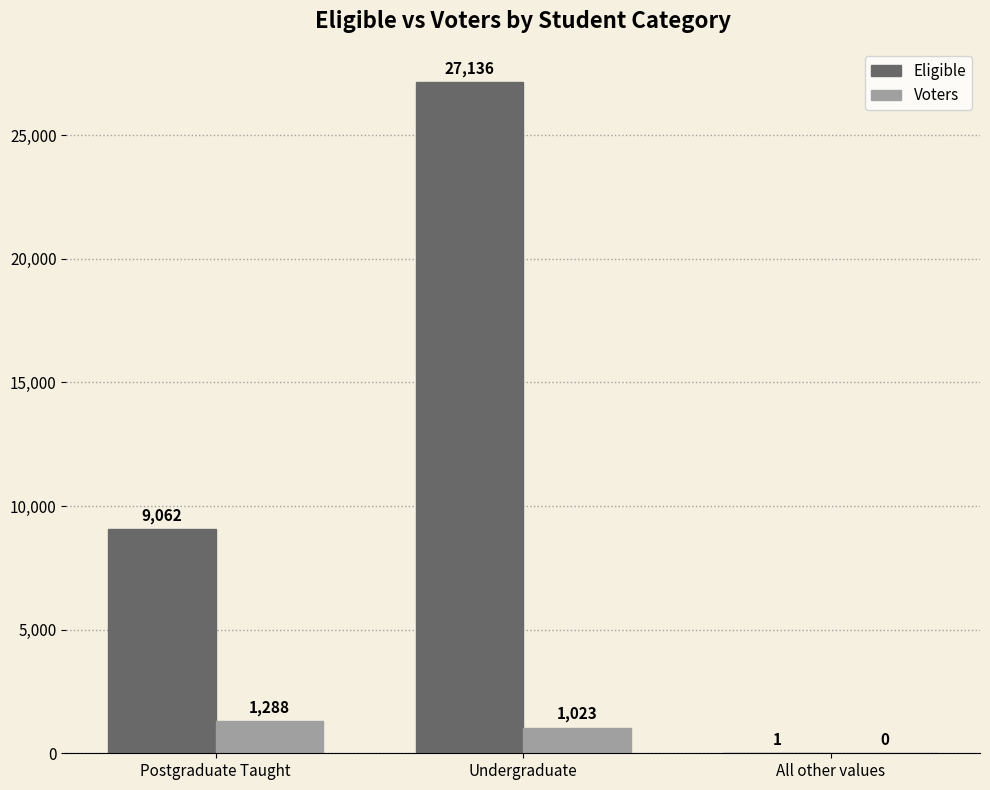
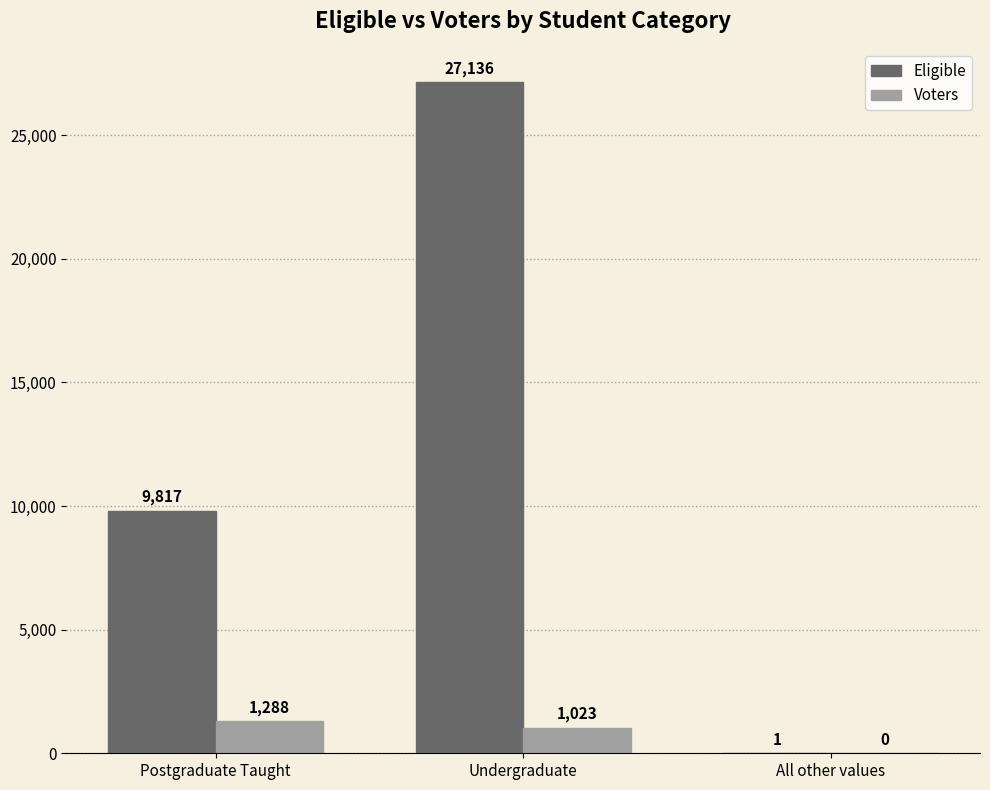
Eligible, Postgraduate Taught: 9,062 -> 9,817
